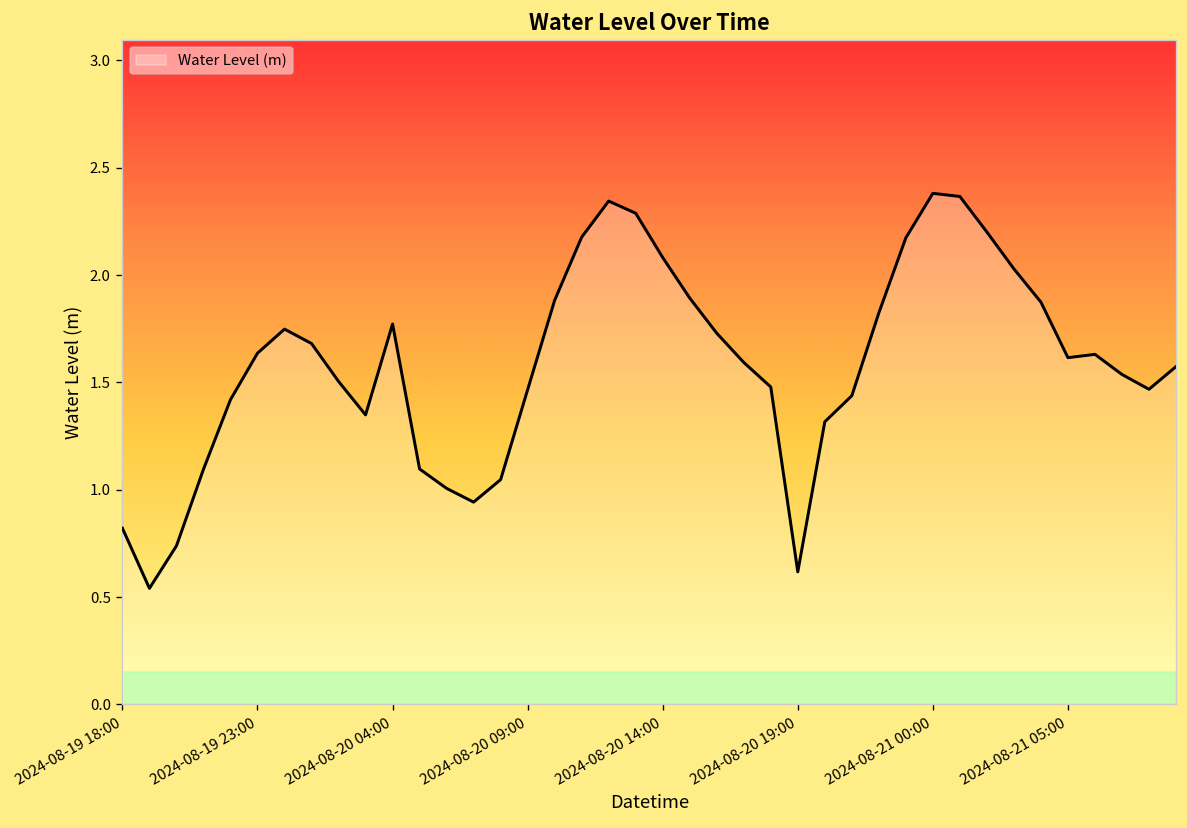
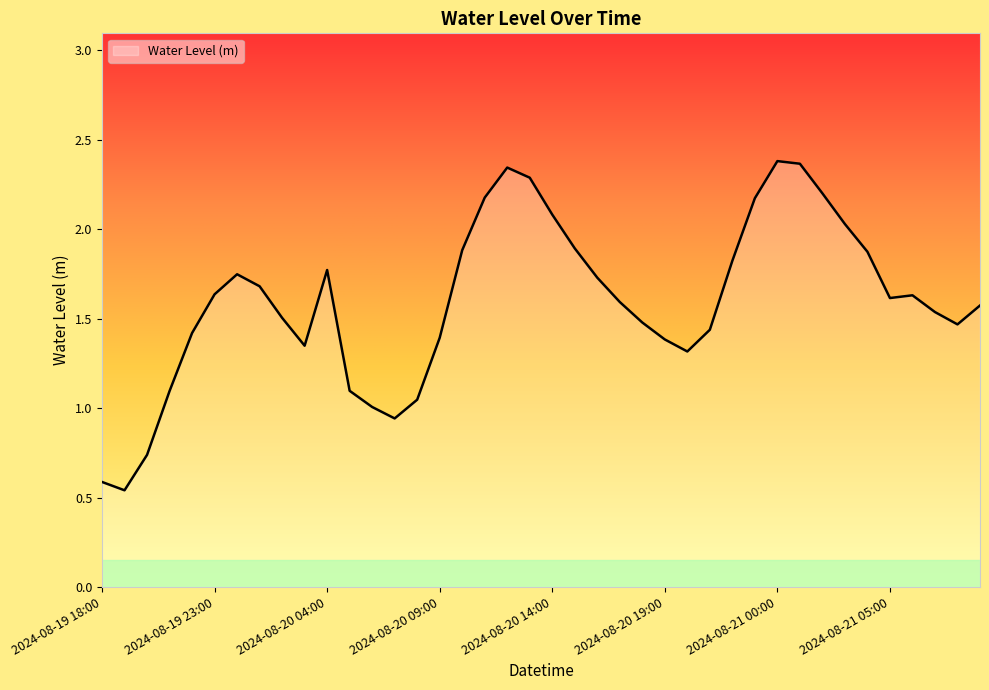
2024-08-19 18:00: 0.82 -> 0.59
2024-08-20 09:00: 1.47 -> 1.39
2024-08-20 19:00: 0.62 -> 1.38
